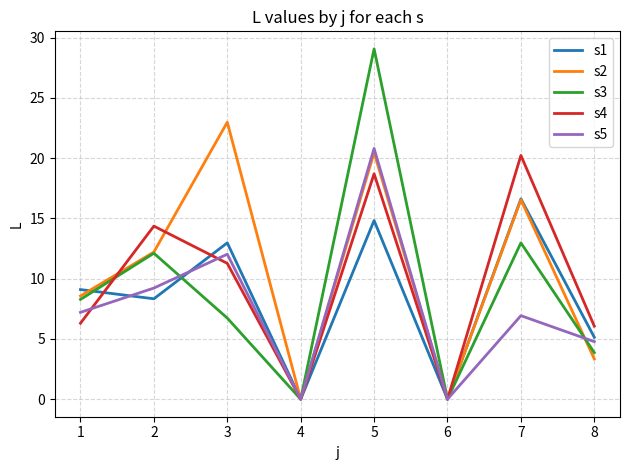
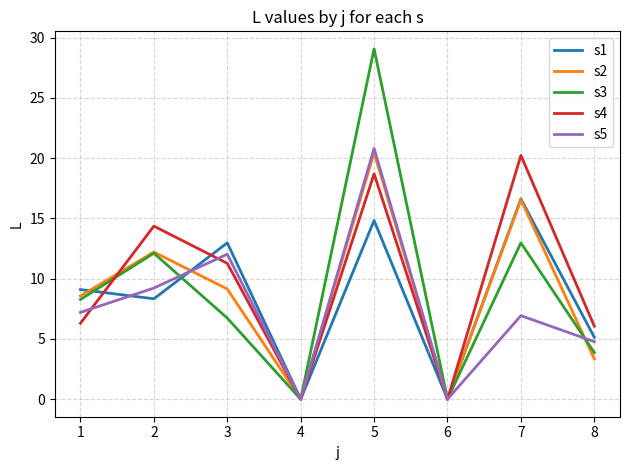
s2, 3: 23.0 -> 9.1
